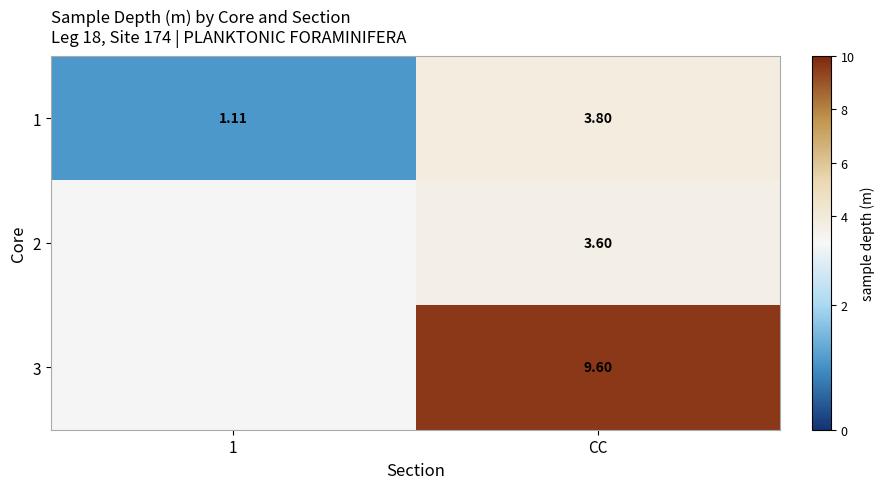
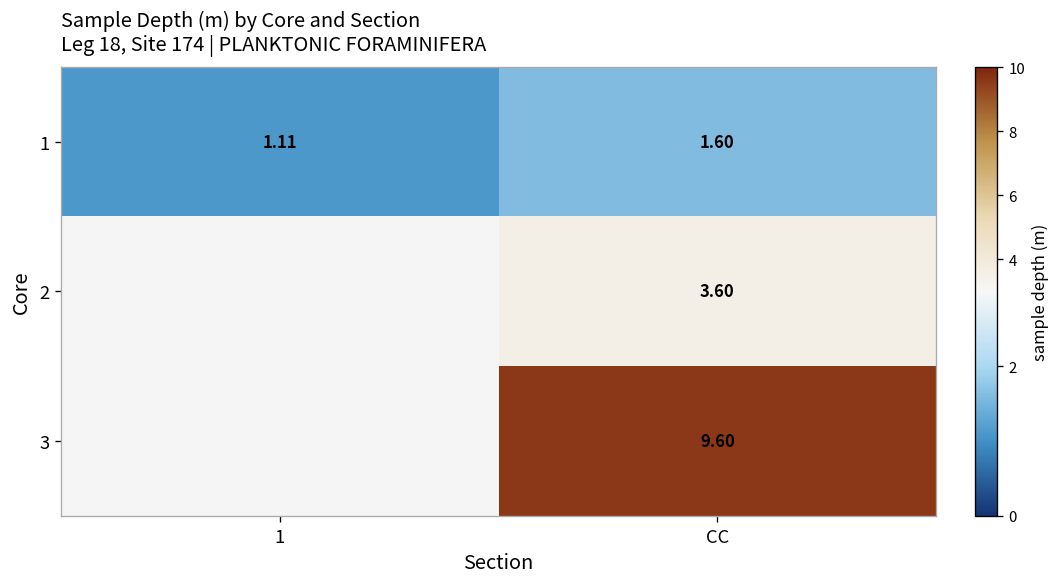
1, CC: 3.80 -> 1.60
